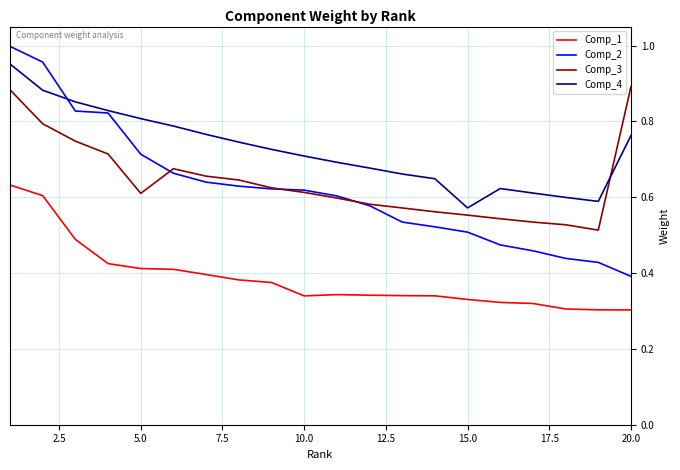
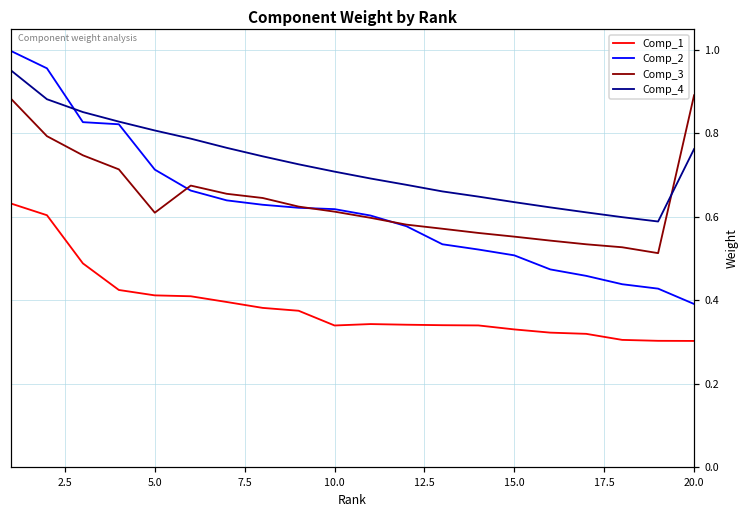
Comp_4, 15.0: 0.57 -> 0.64
